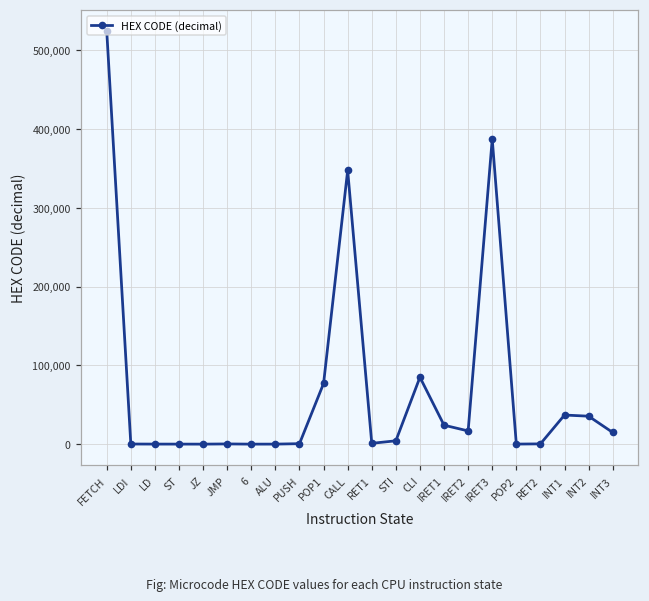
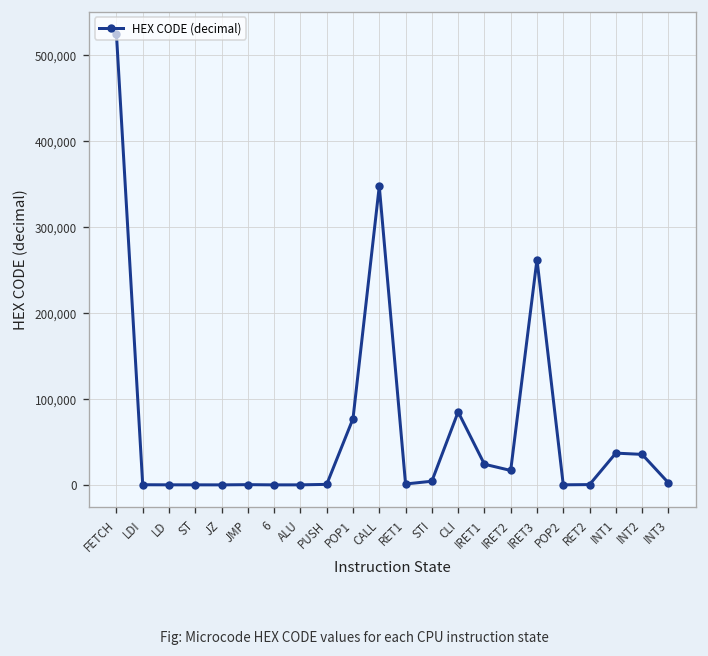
IRET3: 390,000 -> 260,000
INT3: 10,000 -> 0
